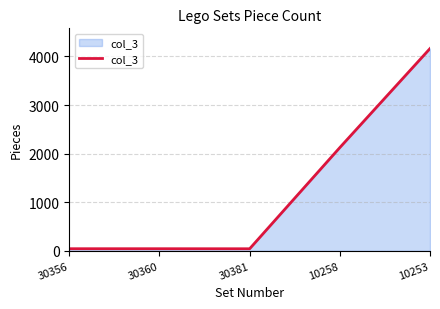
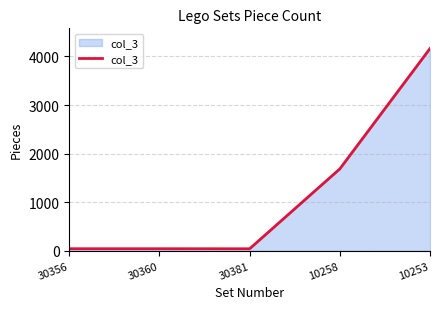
10258: 2100 -> 1700
